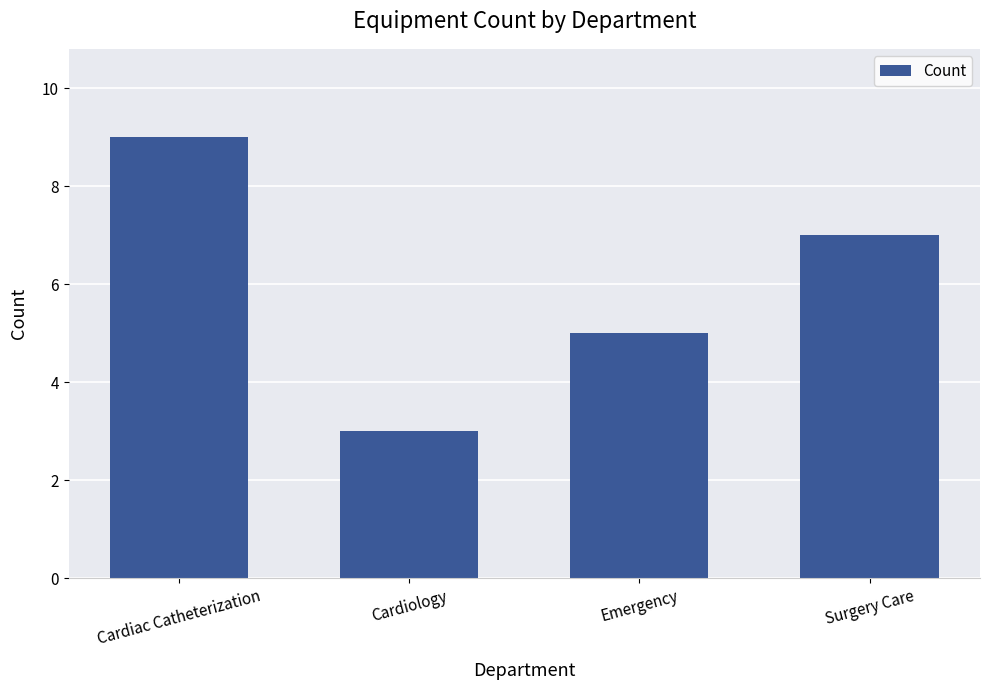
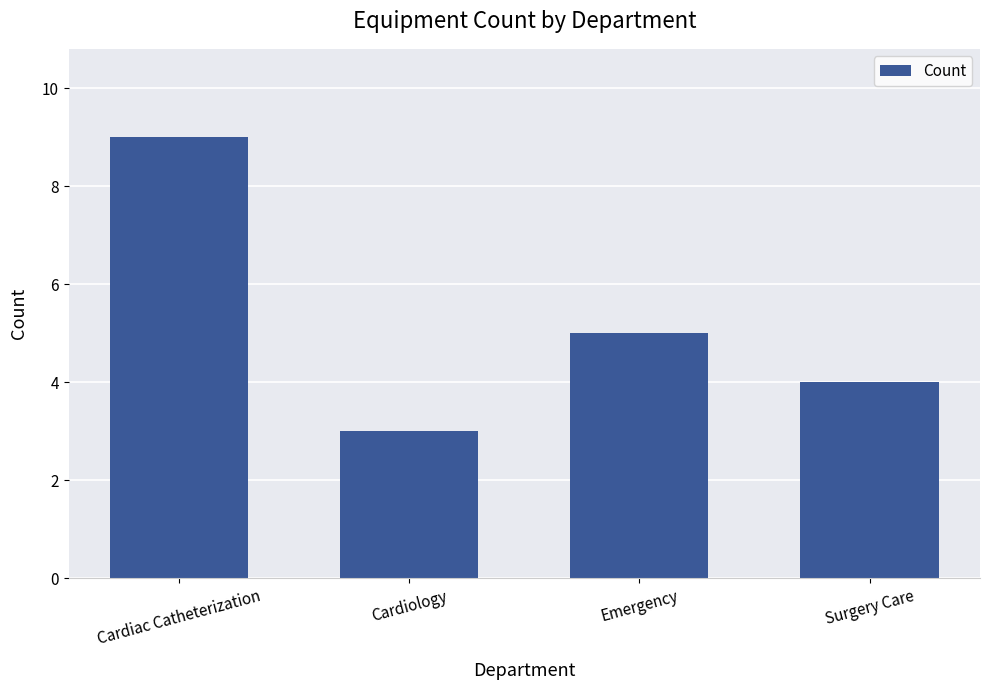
Surgery Care: 7 -> 4
